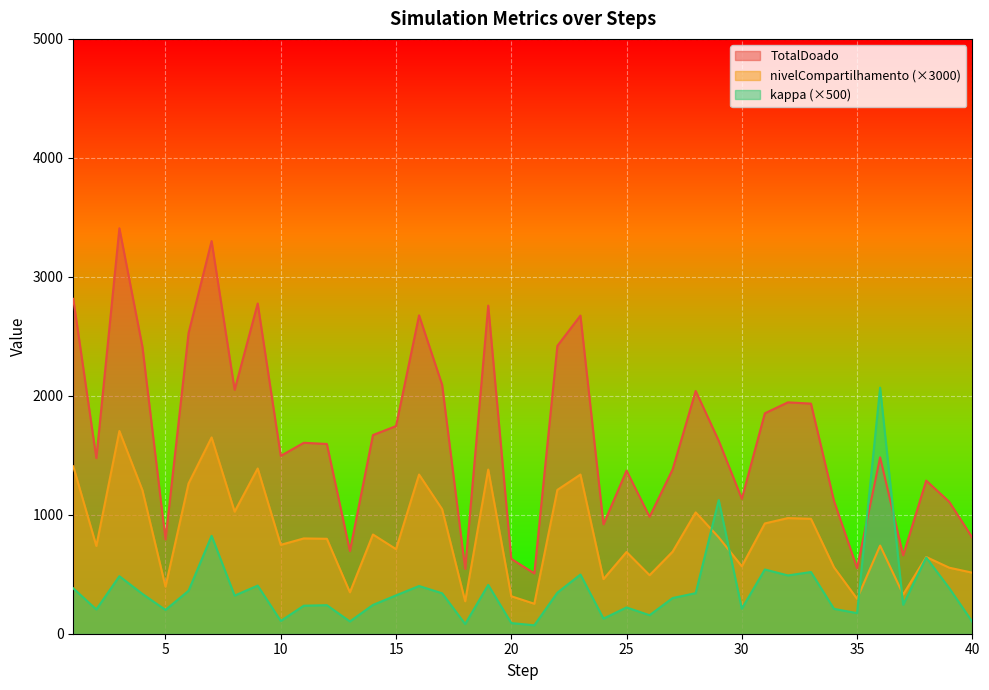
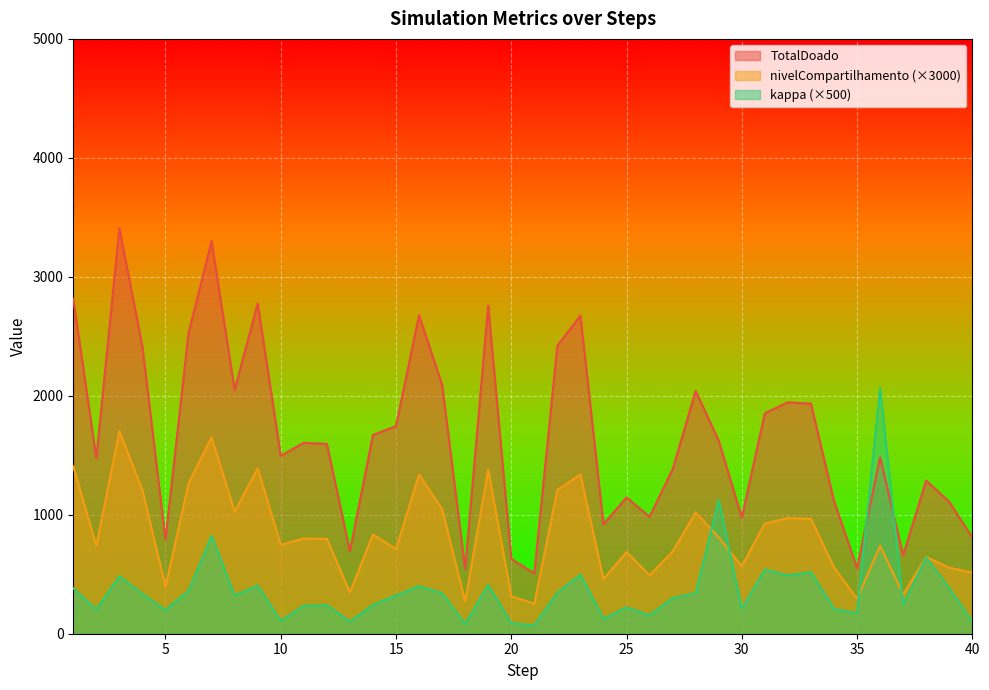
TotalDoado, 25: 1370 -> 1150
TotalDoado, 30: 1130 -> 980
